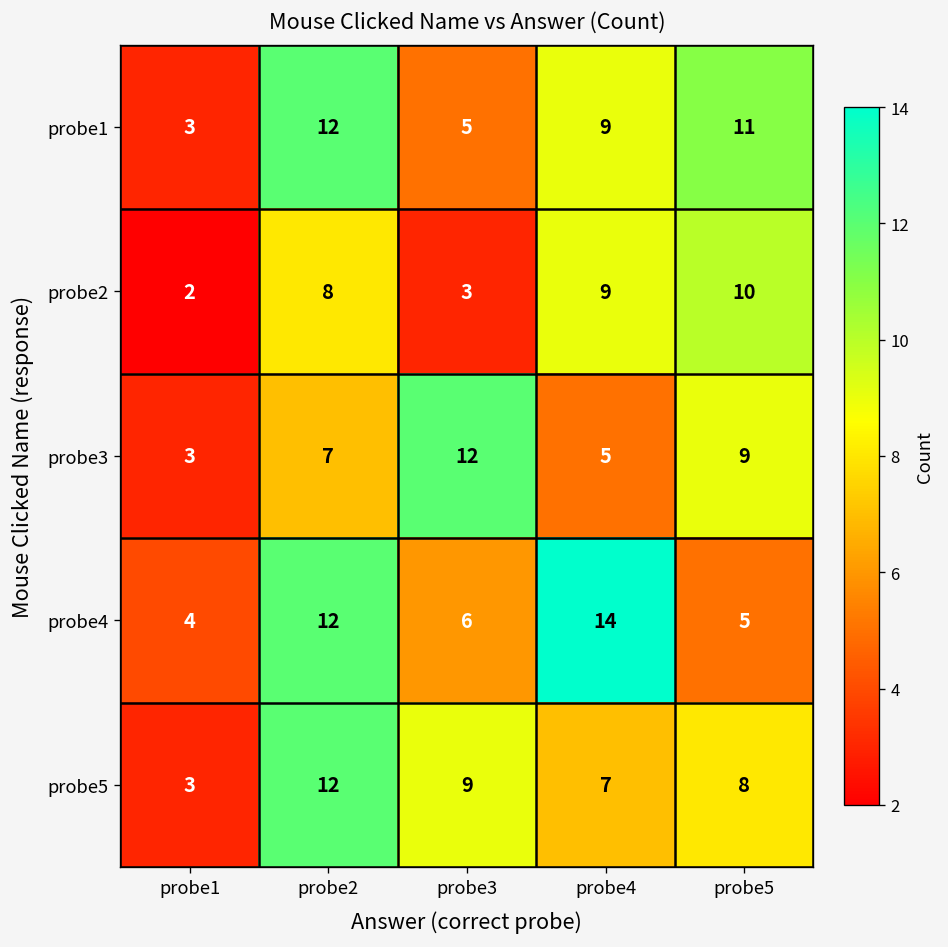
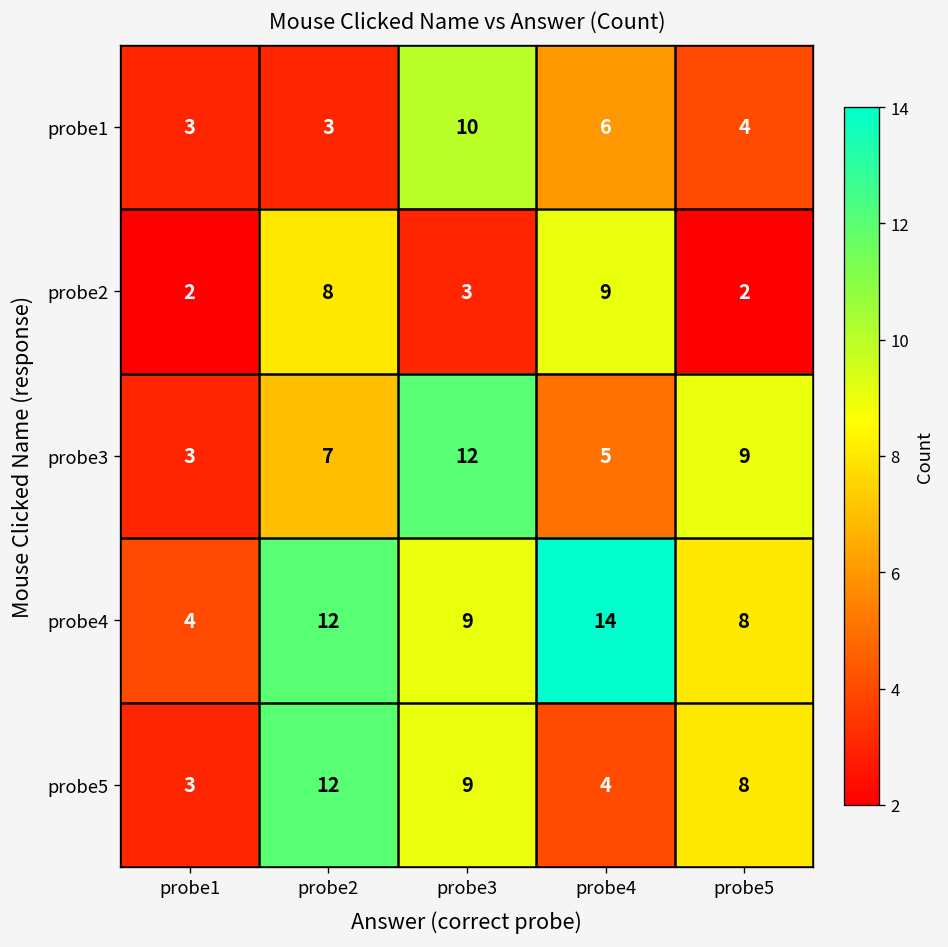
probe1, probe2: 12 -> 3
probe1, probe3: 5 -> 10
probe1, probe4: 9 -> 6
probe1, probe5: 11 -> 4
probe2, probe5: 10 -> 2
probe4, probe3: 6 -> 9
probe4, probe5: 5 -> 8
probe5, probe4: 7 -> 4
